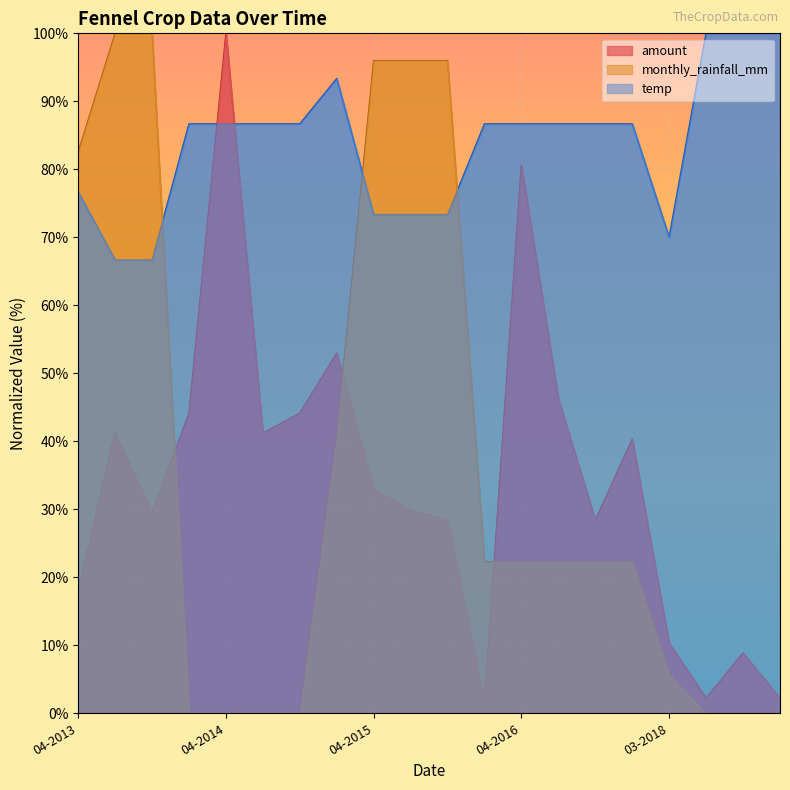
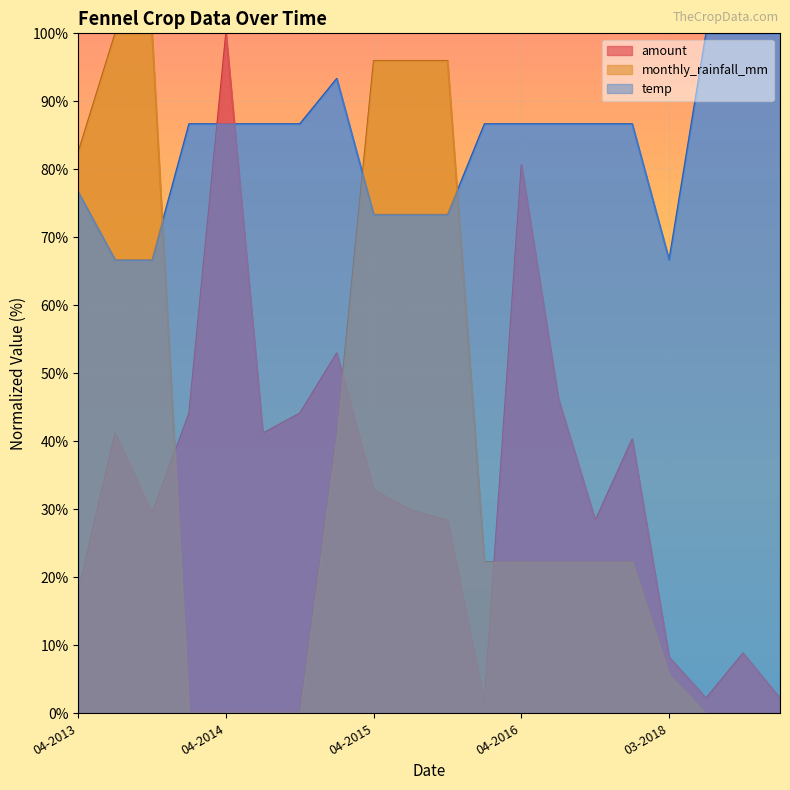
amount, 03-2018: 10% -> 8%
temp, 03-2018: 70% -> 67%
